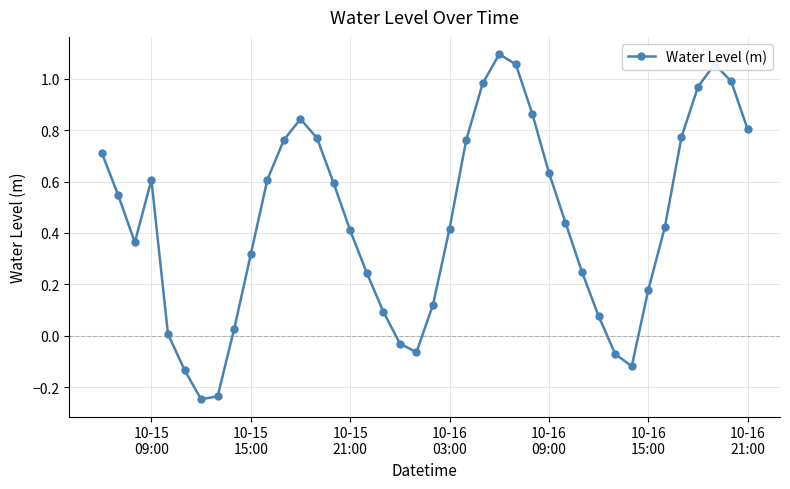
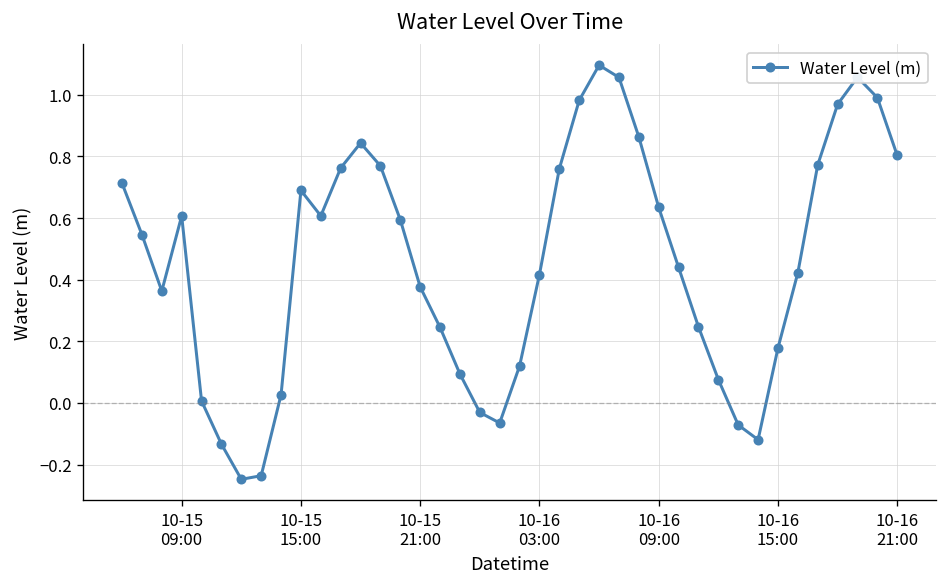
10-15 15:00: 0.32 -> 0.69
10-15 21:00: 0.41 -> 0.38
